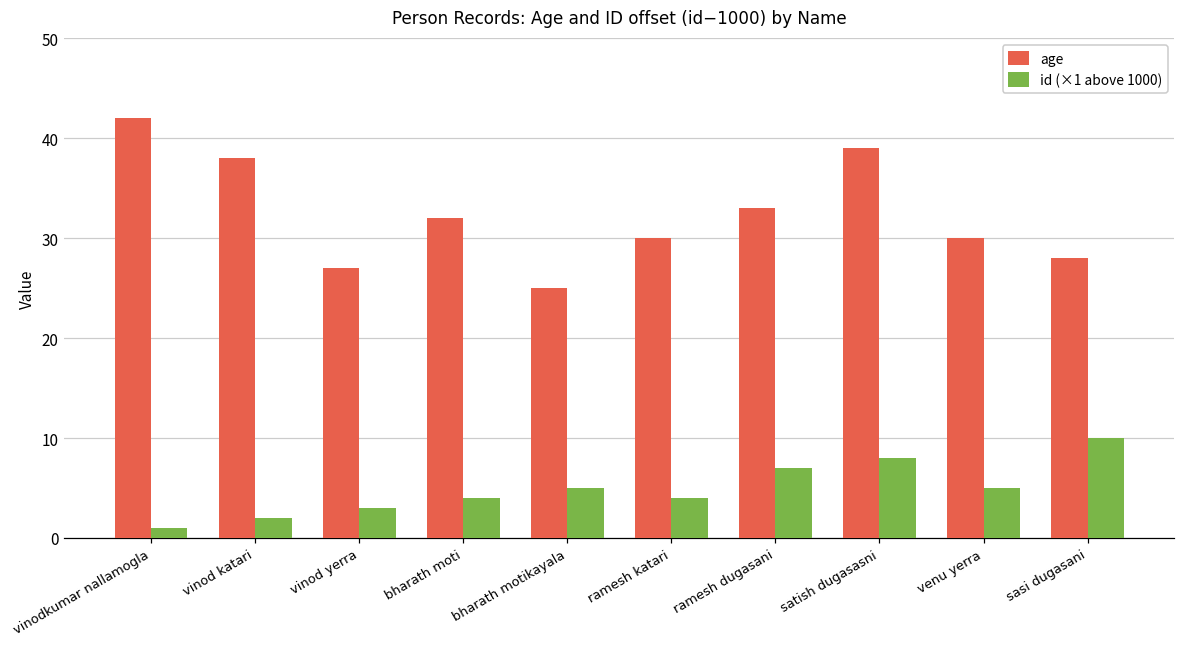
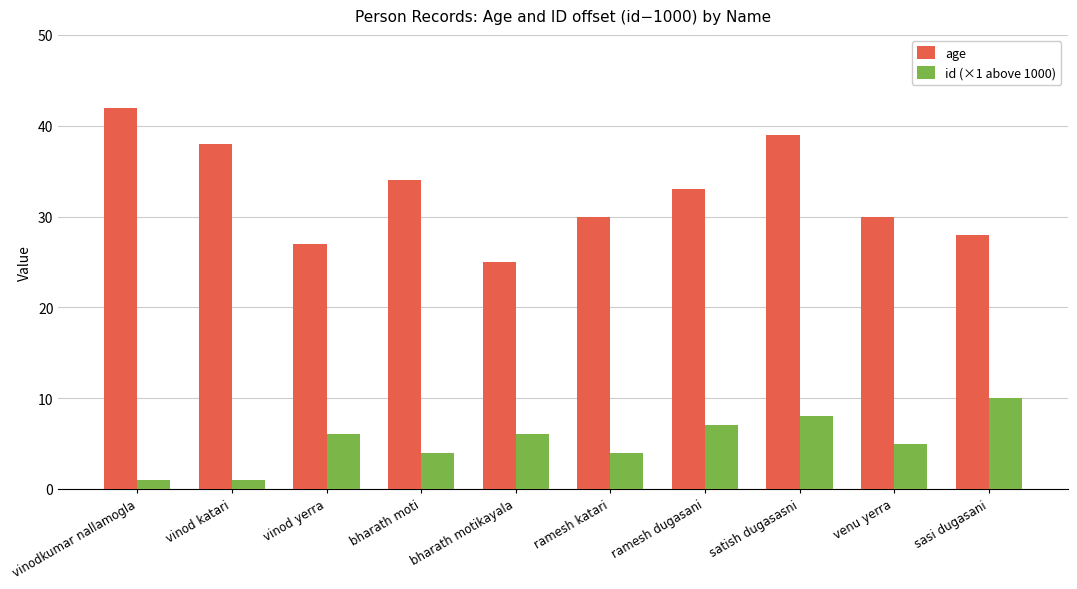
id (×1 above 1000), vinod katari: 2 -> 1
id (×1 above 1000), vinod yerra: 3 -> 6
age, bharath moti: 32 -> 34
id (×1 above 1000), bharath motikayala: 5 -> 6
